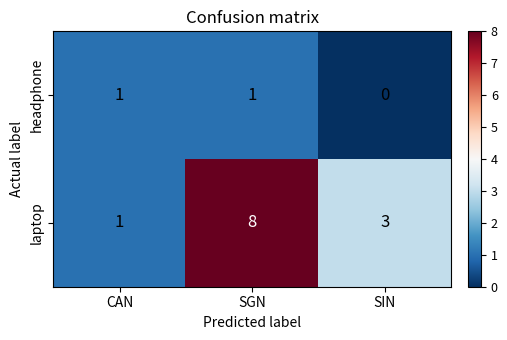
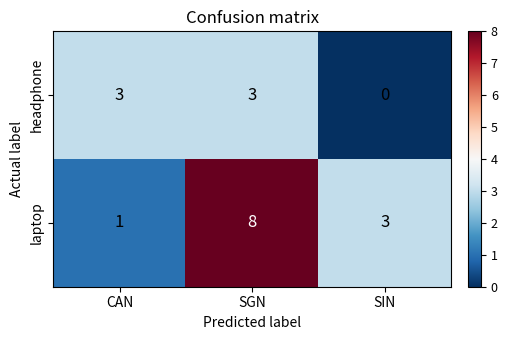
headphone, CAN: 1 -> 3
headphone, SGN: 1 -> 3
